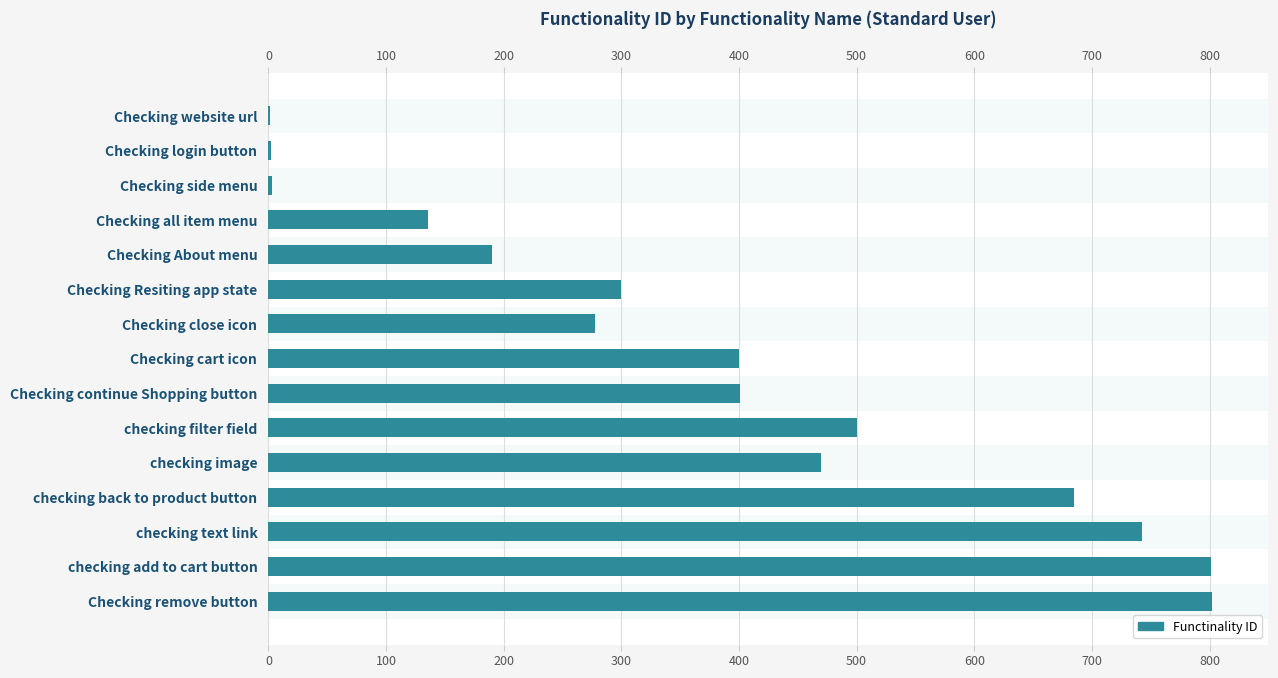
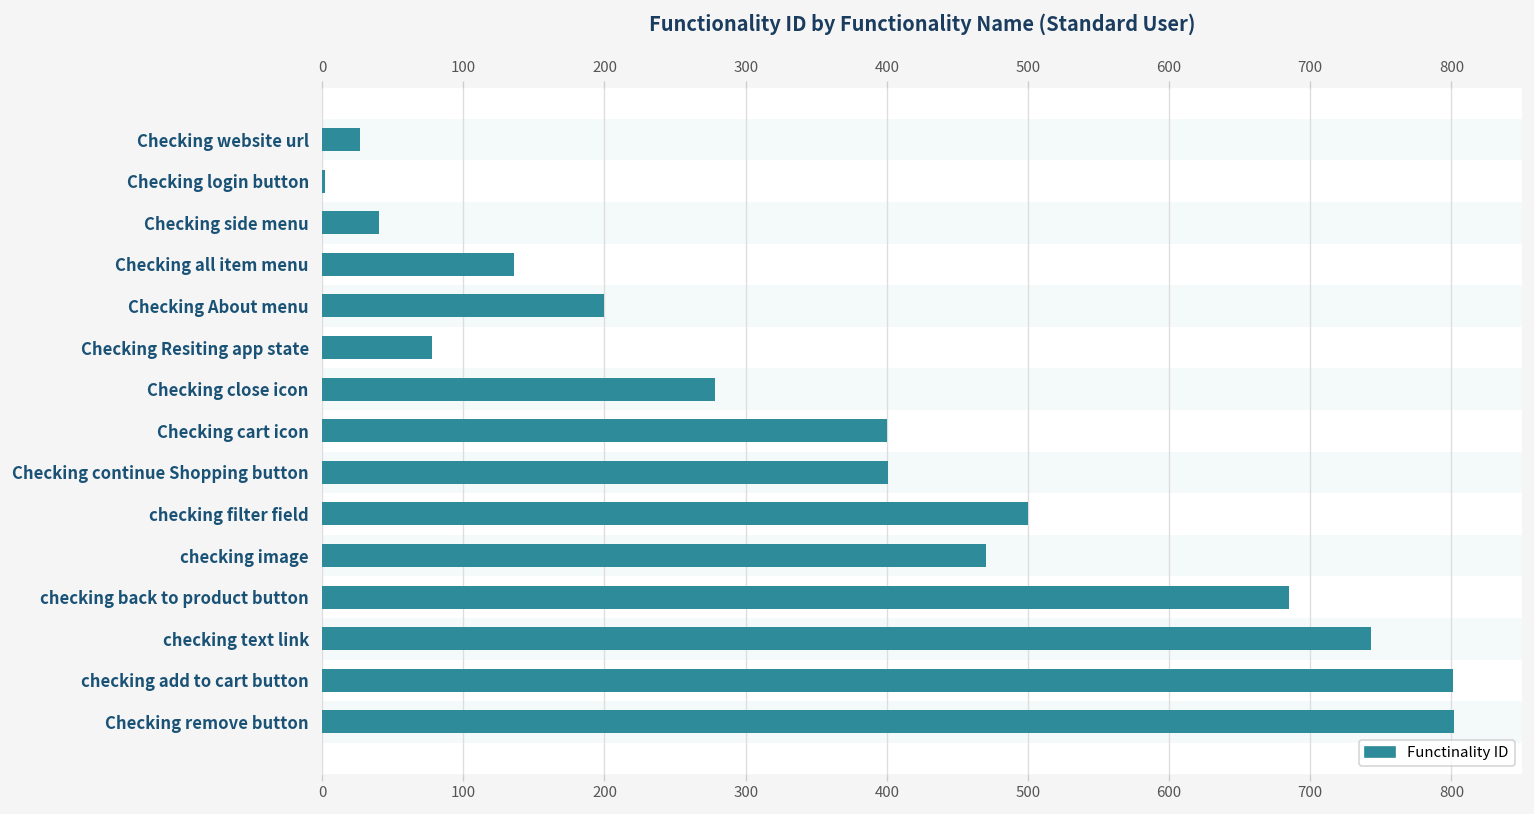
Checking website url: 1 -> 27
Checking side menu: 3 -> 40
Checking About menu: 190 -> 200
Checking Resiting app state: 300 -> 78
